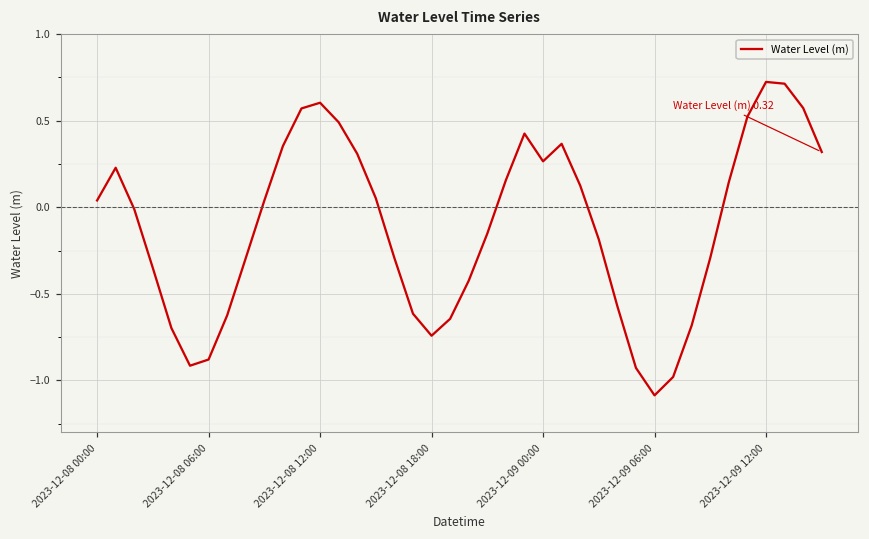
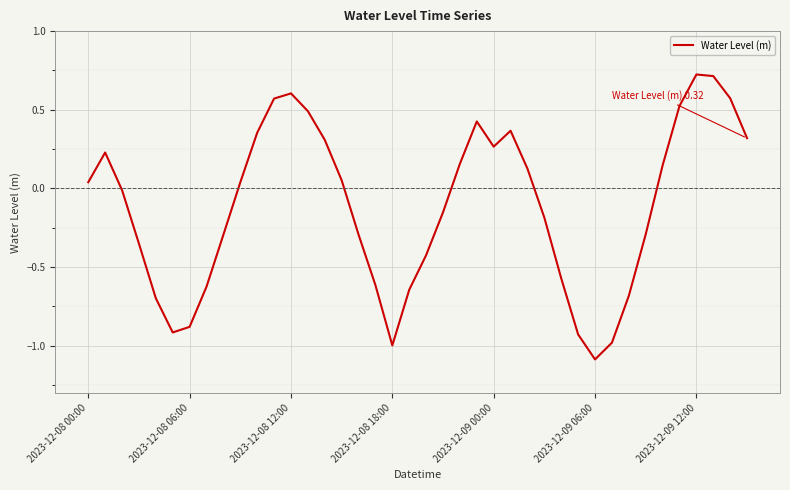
2023-12-08 18:00: -0.74 -> -1.00
